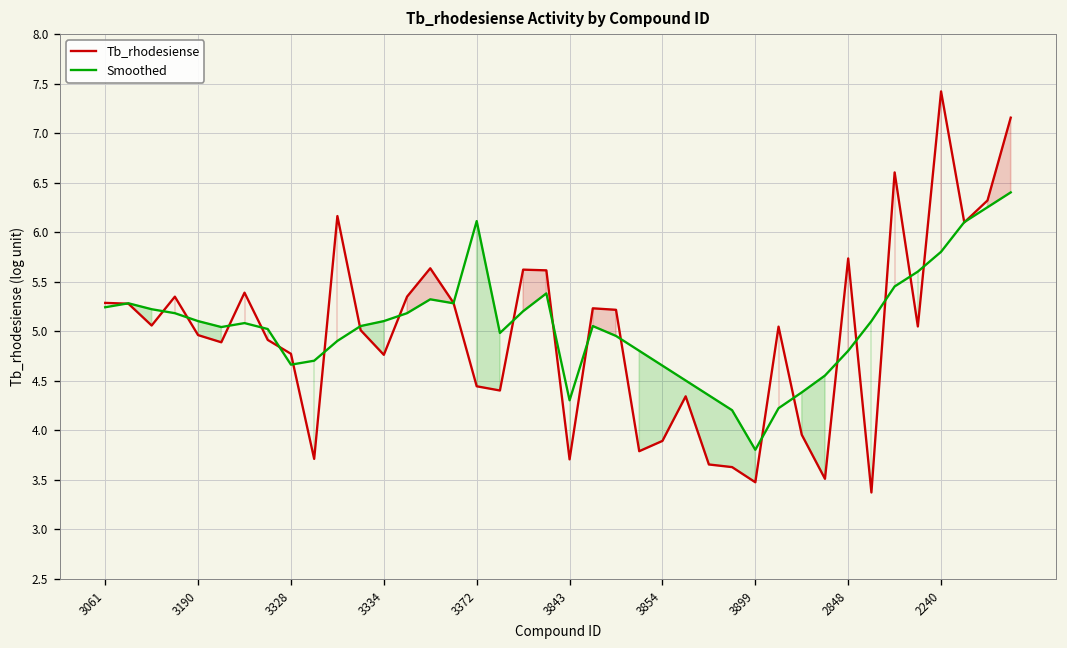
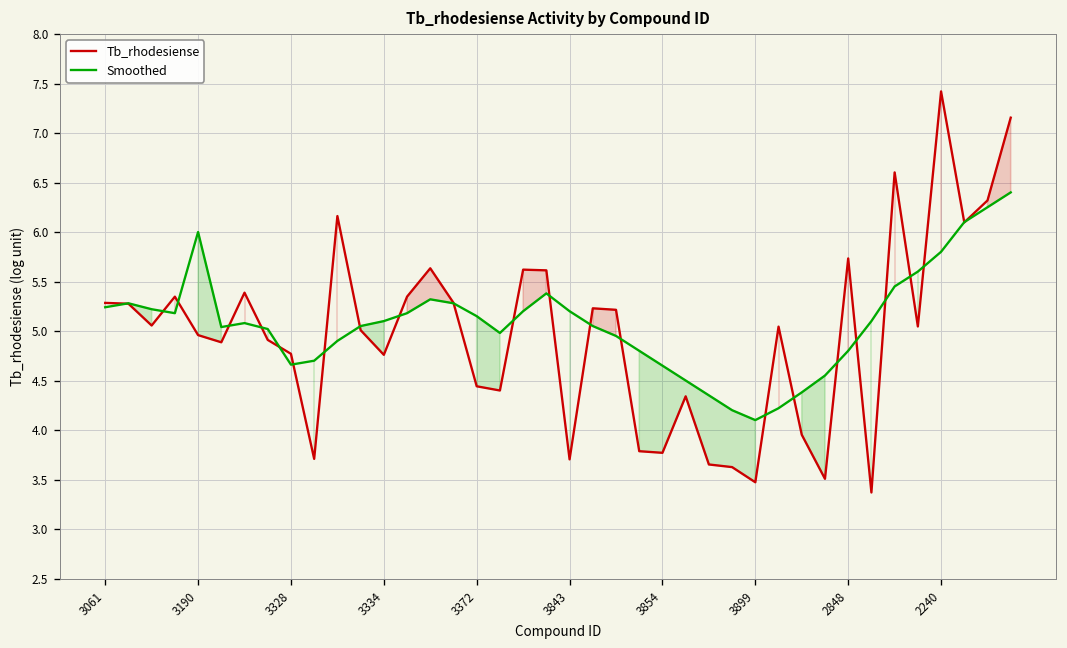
Smoothed, 3190: 5.1 -> 6.0
Smoothed, 3372: 6.1 -> 5.2
Smoothed, 3843: 4.3 -> 5.2
Tb_rhodesiense, 3854: 3.9 -> 3.8
Smoothed, 3899: 3.8 -> 4.1
